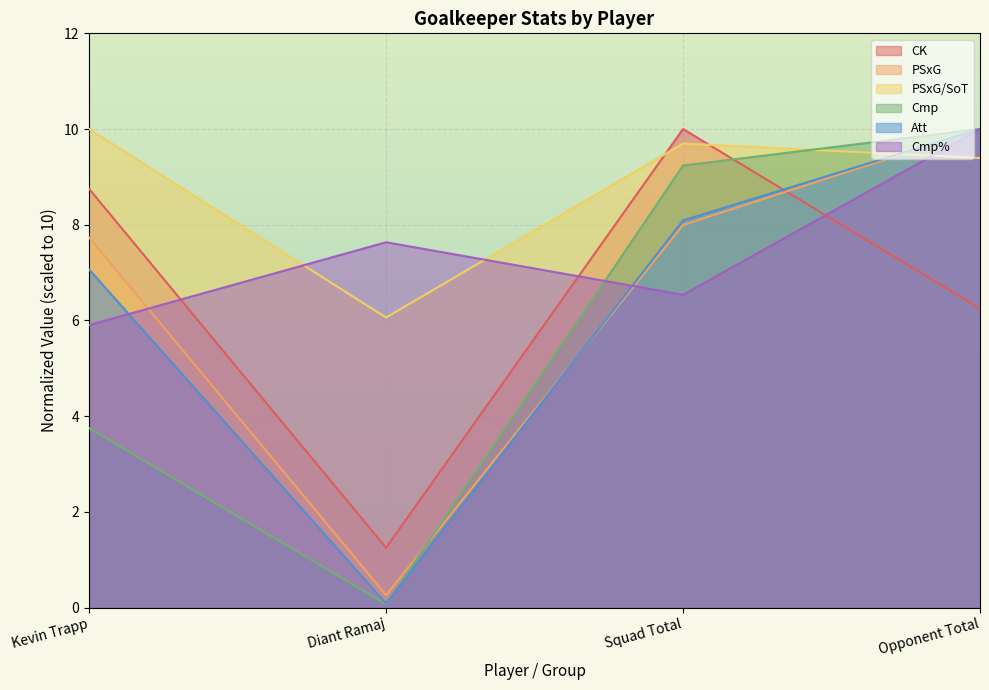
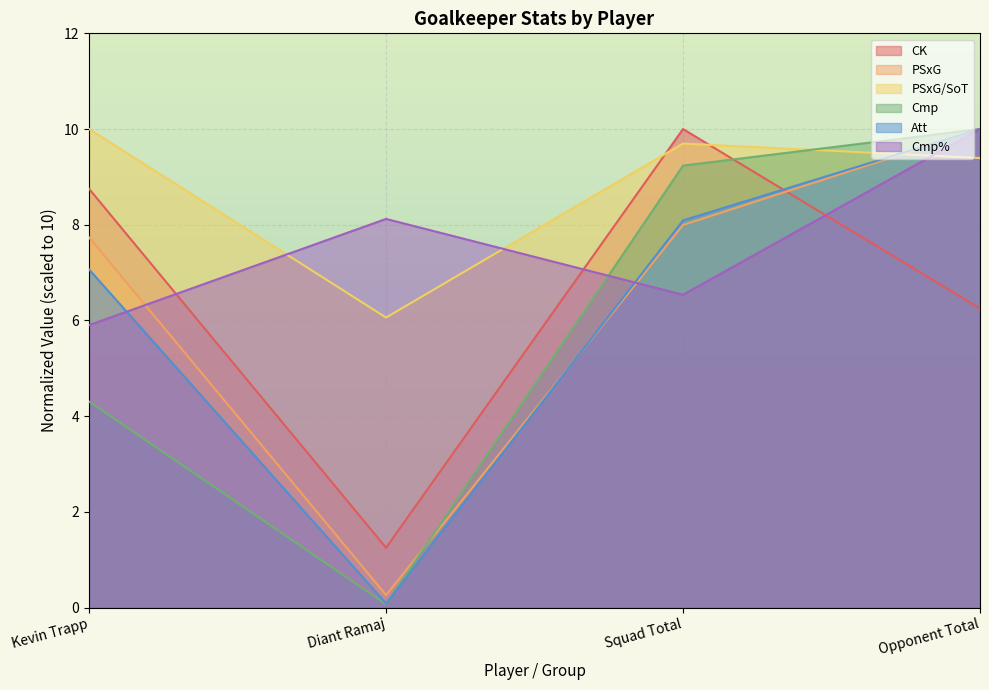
Cmp, Kevin Trapp: 3.8 -> 4.3
Cmp%, Diant Ramaj: 7.6 -> 8.1
